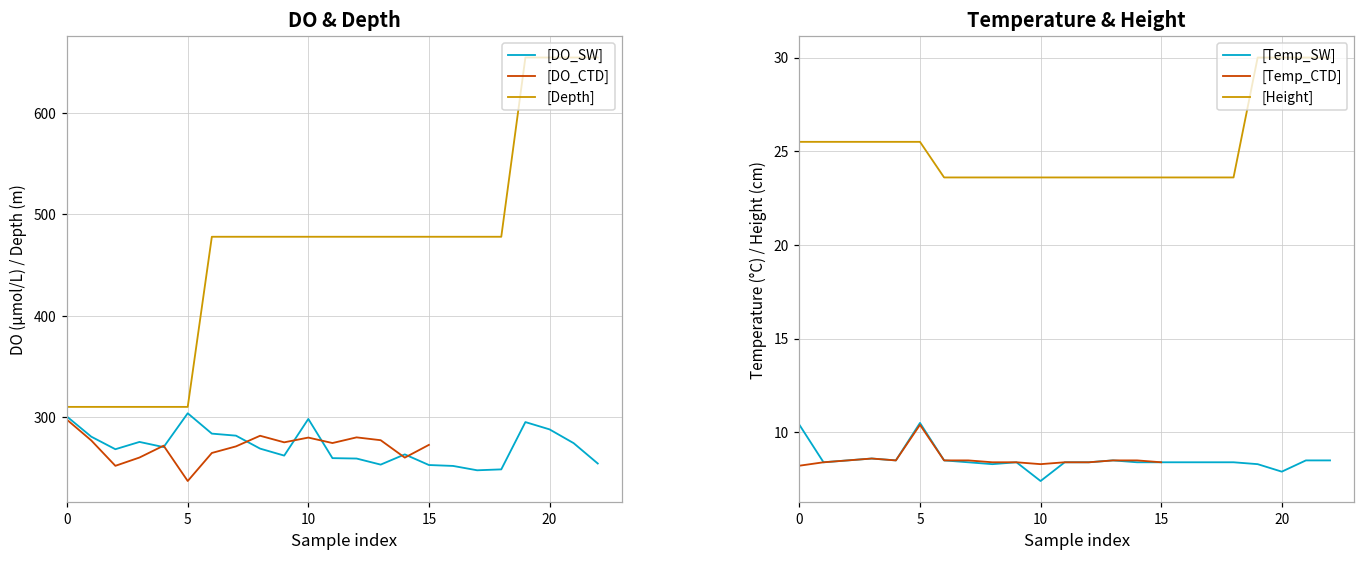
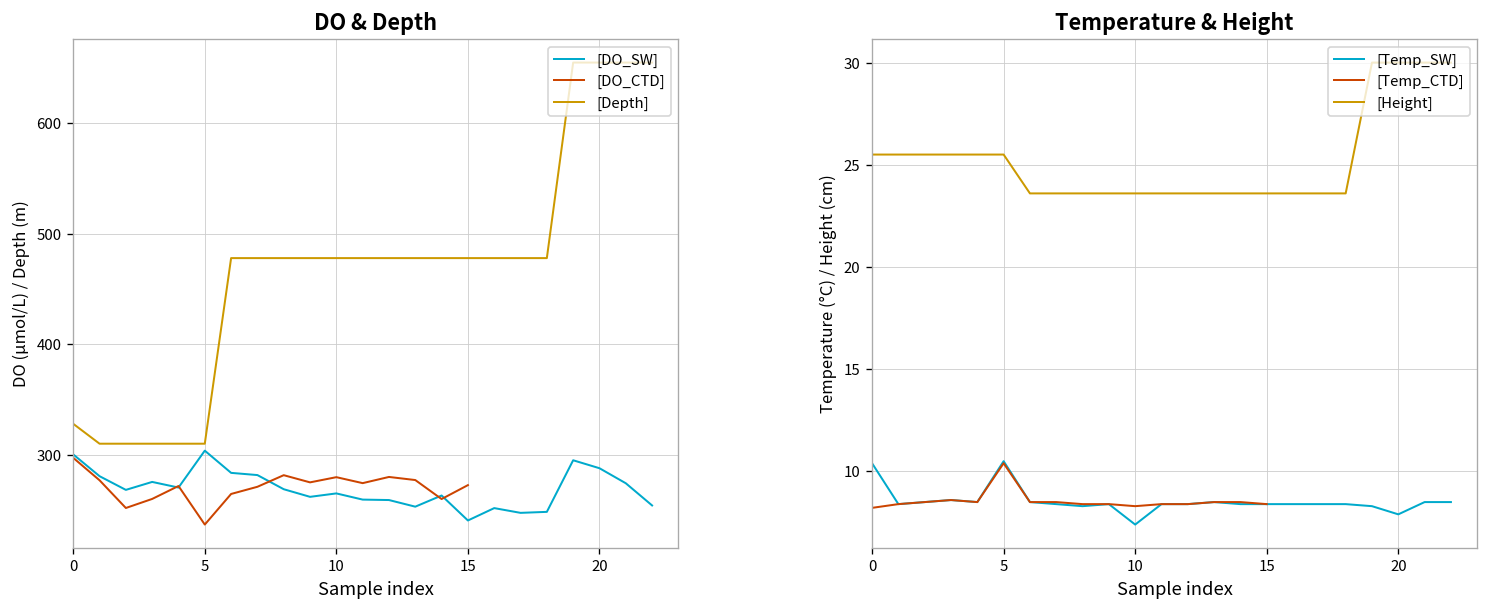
DO & Depth, [Depth], 0: 310 -> 330
DO & Depth, [DO_SW], 10: 300 -> 270
DO & Depth, [DO_SW], 15: 250 -> 240
